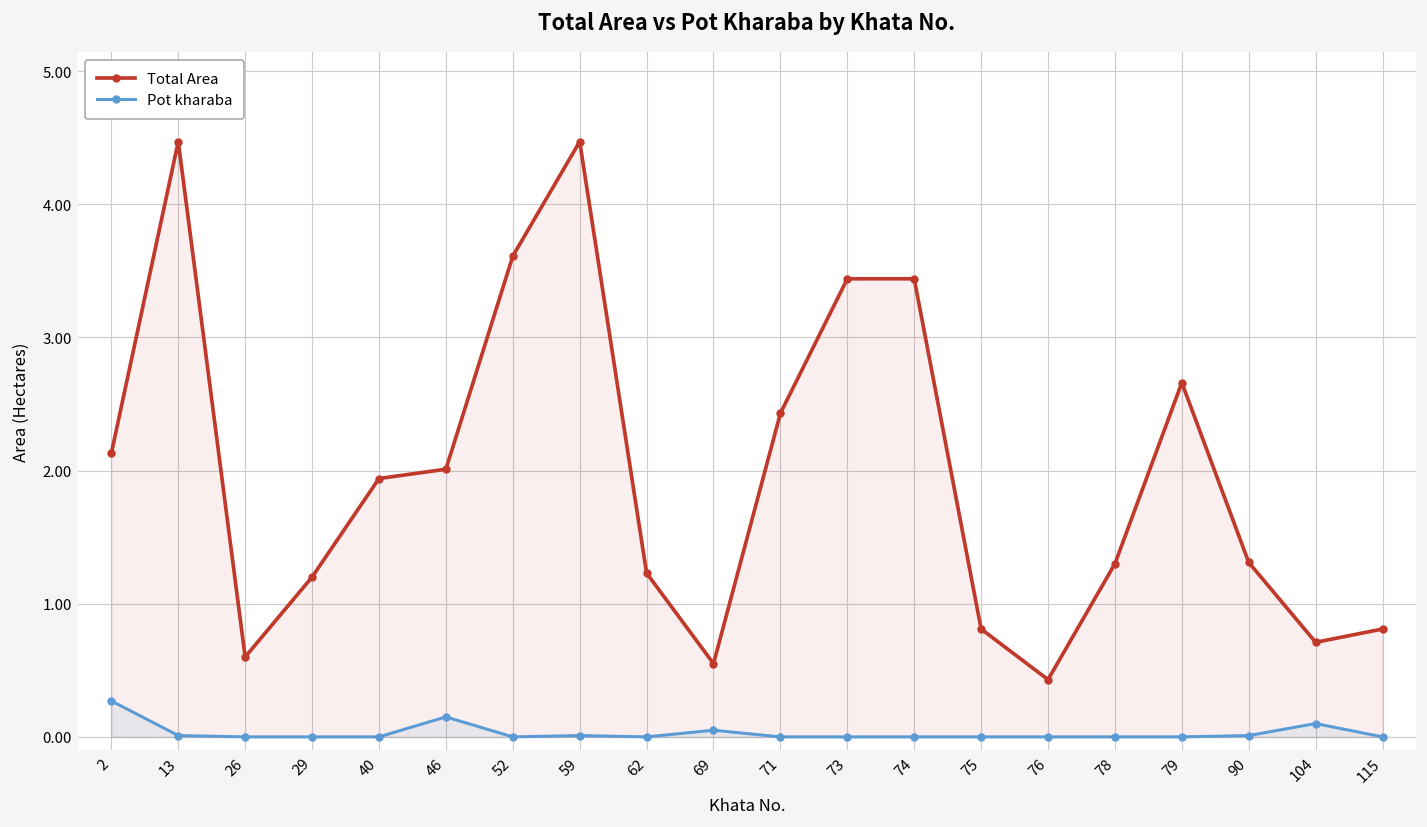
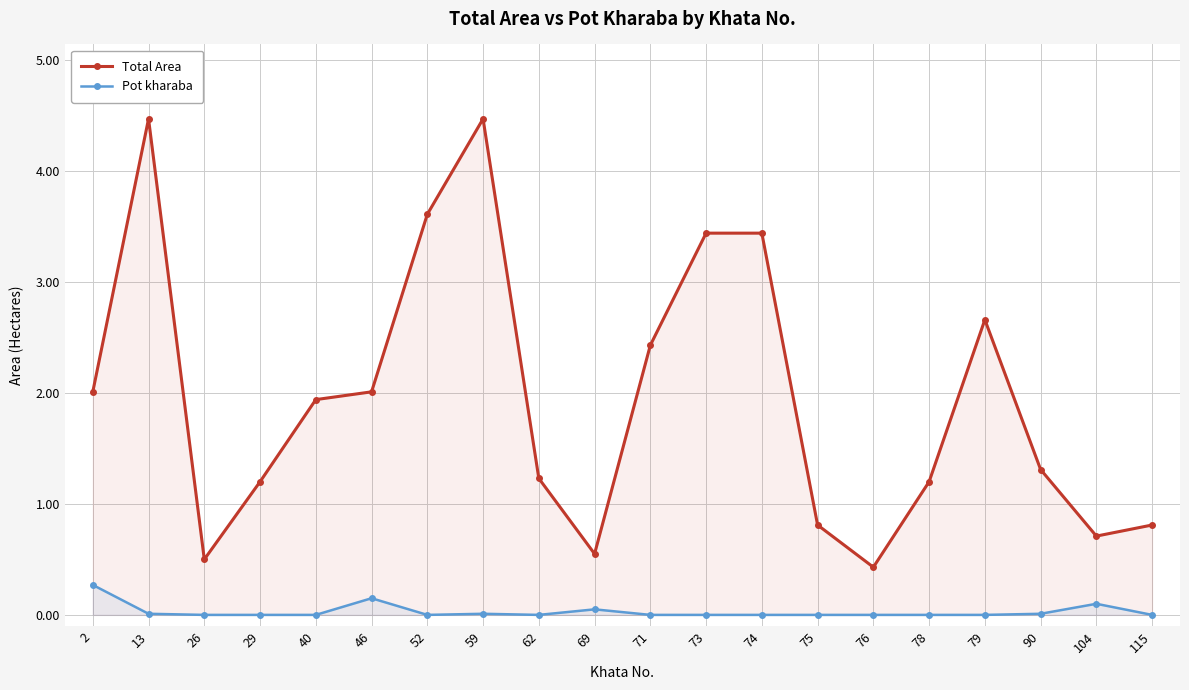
Total Area, 2: 2.13 -> 2.01
Total Area, 26: 0.6 -> 0.5
Total Area, 78: 1.3 -> 1.2
